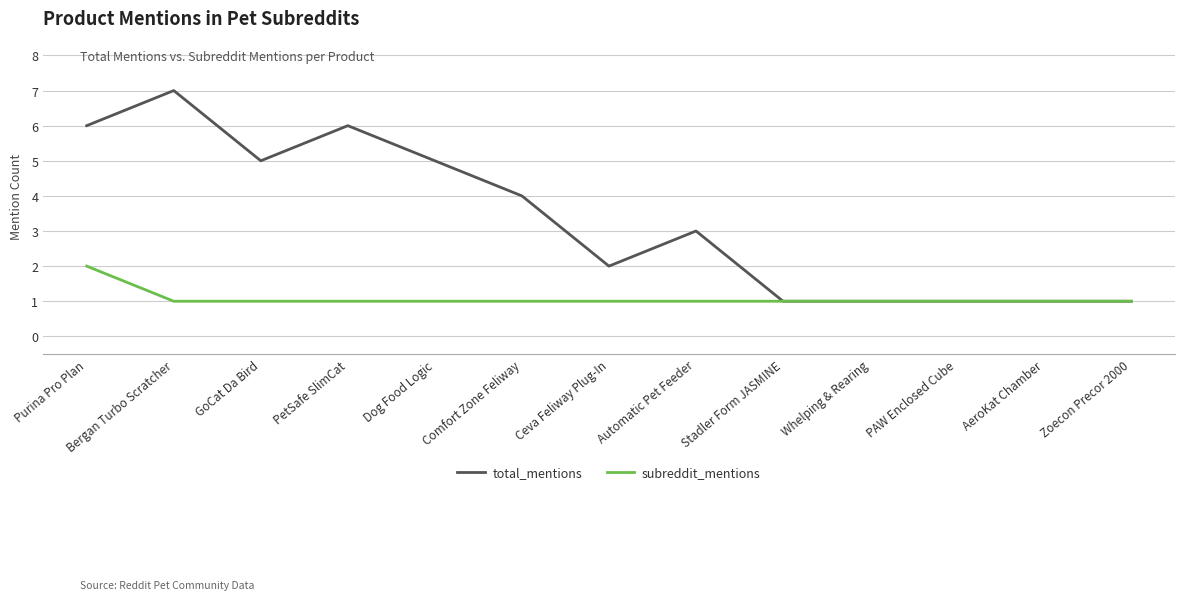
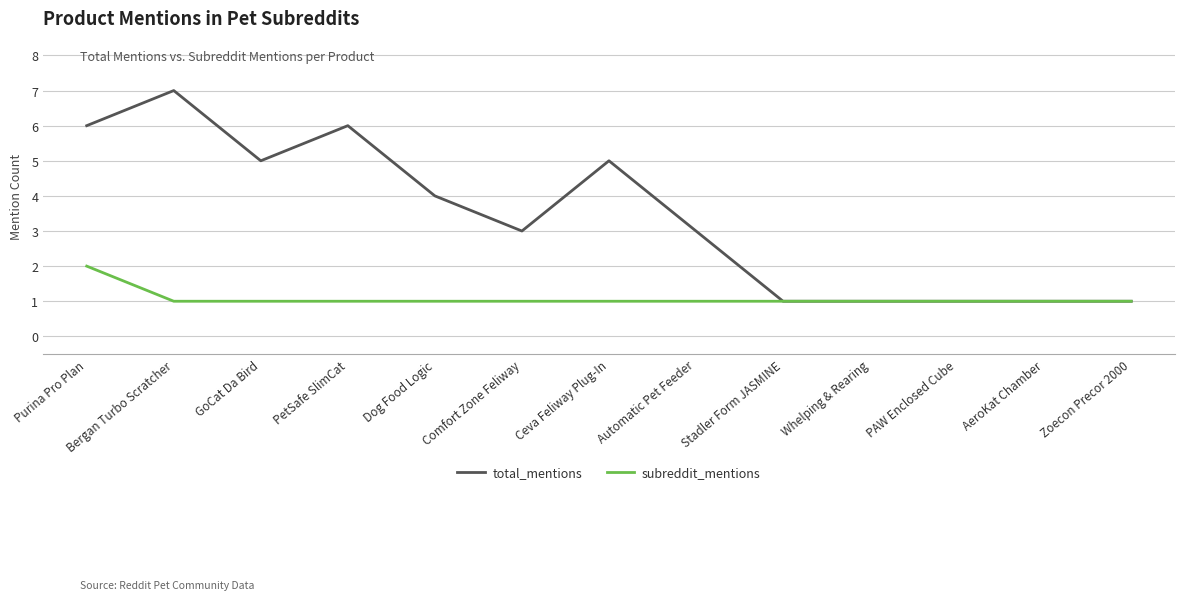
total_mentions, Dog Food Logic: 5 -> 4
total_mentions, Comfort Zone Feliway: 4 -> 3
total_mentions, Ceva Feliway Plug-In: 2 -> 5
